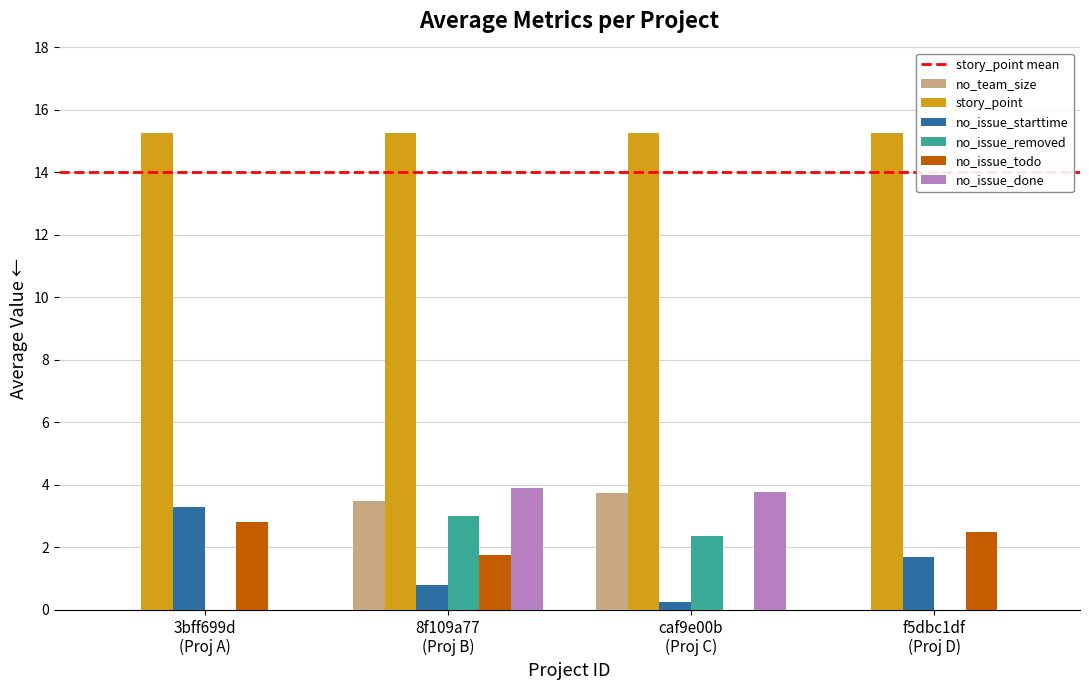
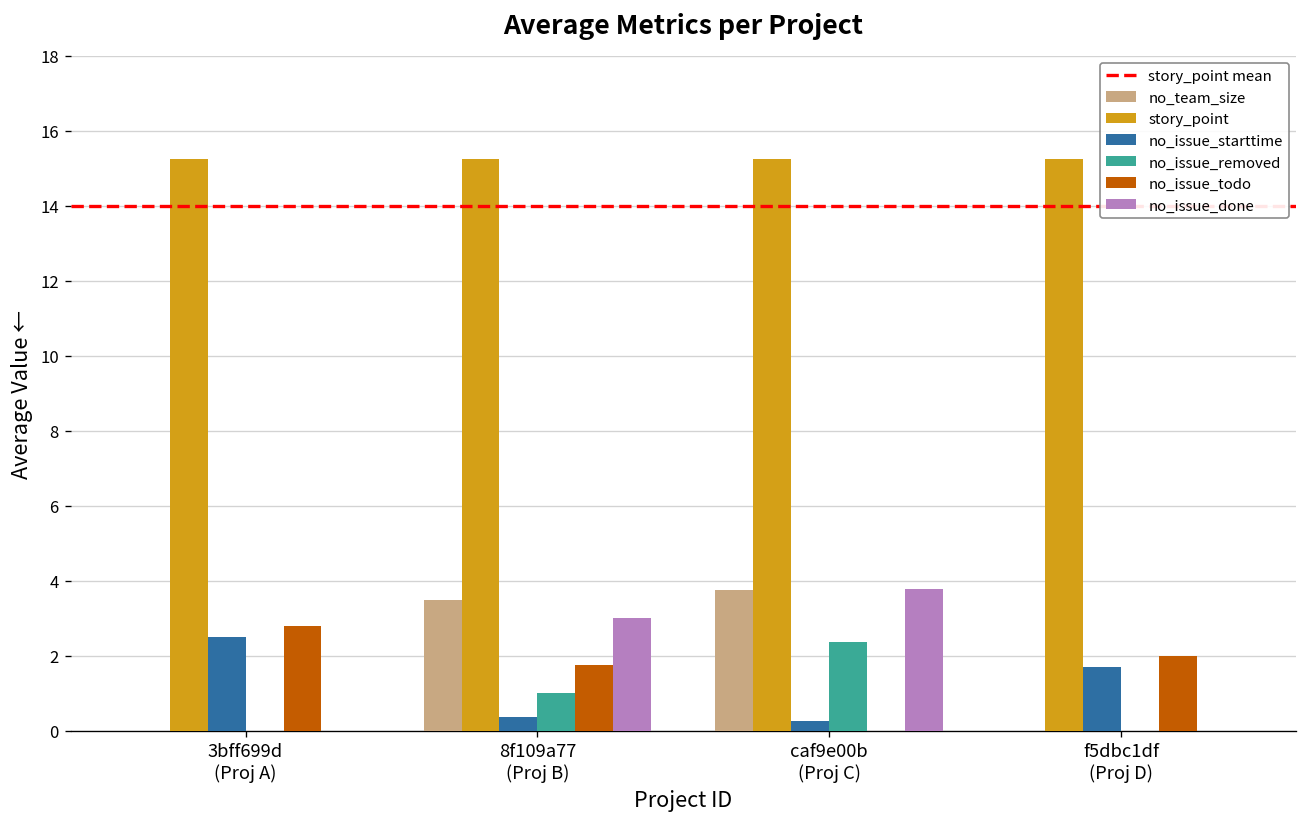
no_issue_starttime, 3bff699d (Proj A): 3.3 -> 2.5
no_issue_starttime, 8f109a77 (Proj B): 0.8 -> 0.4
no_issue_removed, 8f109a77 (Proj B): 3 -> 1
no_issue_done, 8f109a77 (Proj B): 3.9 -> 3.0
no_issue_todo, f5dbc1df (Proj D): 2.5 -> 2.0
